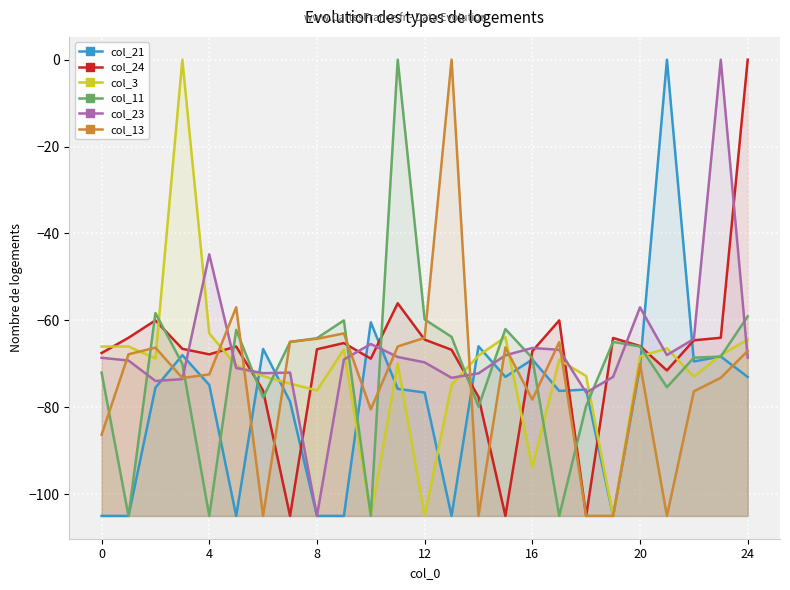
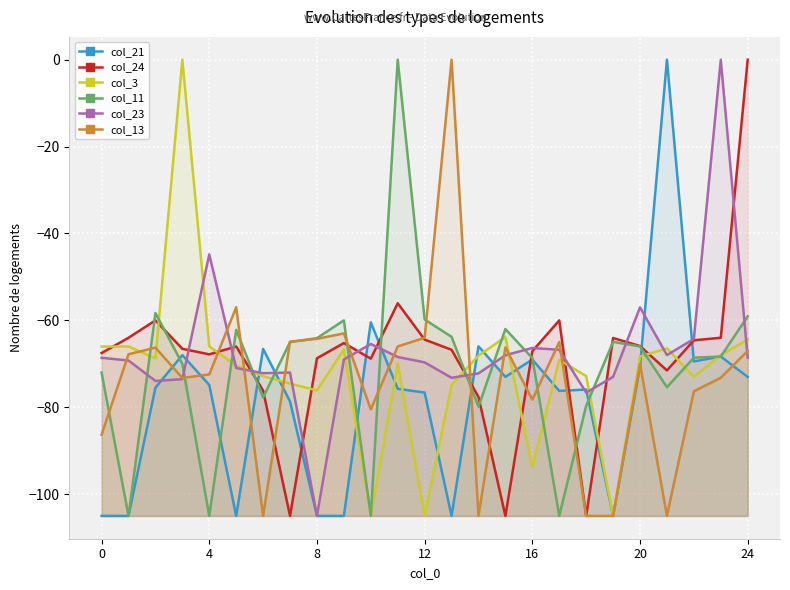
col_3, 4: -63 -> -66
col_24, 8: -67 -> -69
